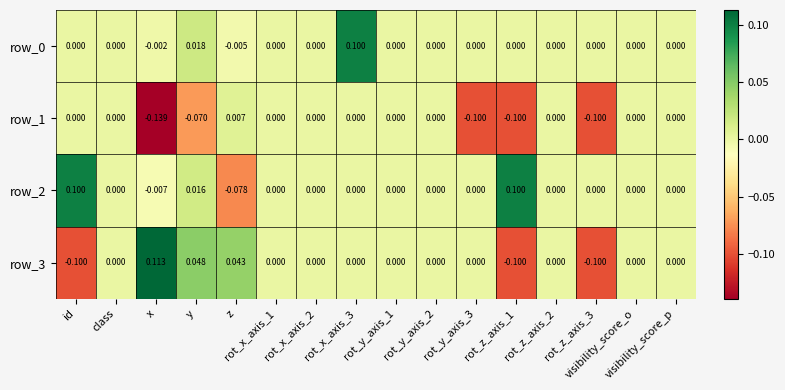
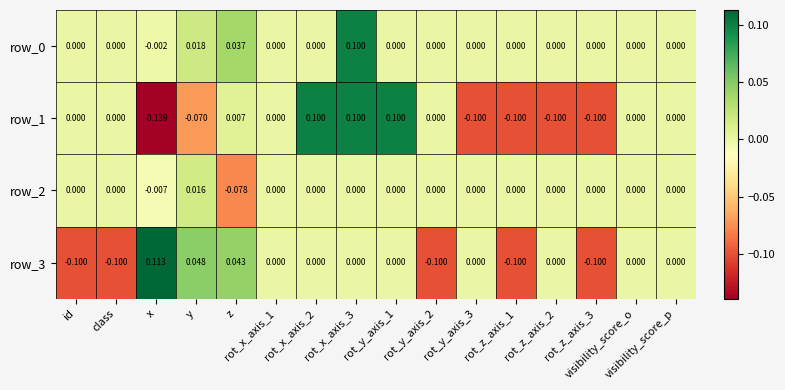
row_0, z: -0.005 -> 0.037
row_1, rot_x_axis_2: 0.000 -> 0.100
row_1, rot_x_axis_3: 0.000 -> 0.100
row_1, rot_y_axis_1: 0.000 -> 0.100
row_1, rot_z_axis_2: 0.000 -> -0.100
row_2, id: 0.100 -> 0.000
row_2, rot_z_axis_1: 0.100 -> 0.000
row_3, class: 0.000 -> -0.100
row_3, rot_y_axis_2: 0.000 -> -0.100
